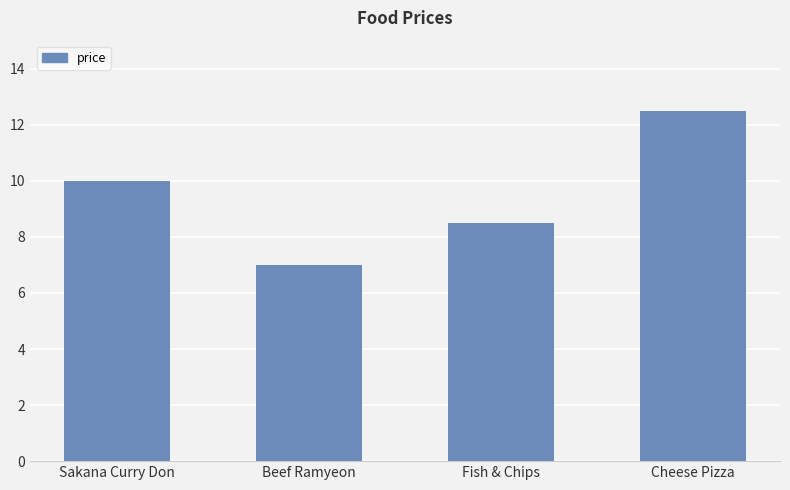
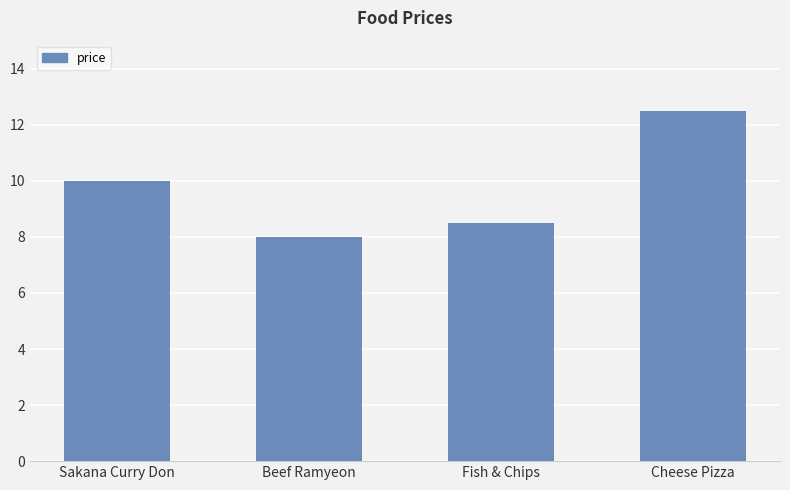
Beef Ramyeon: 7 -> 8
